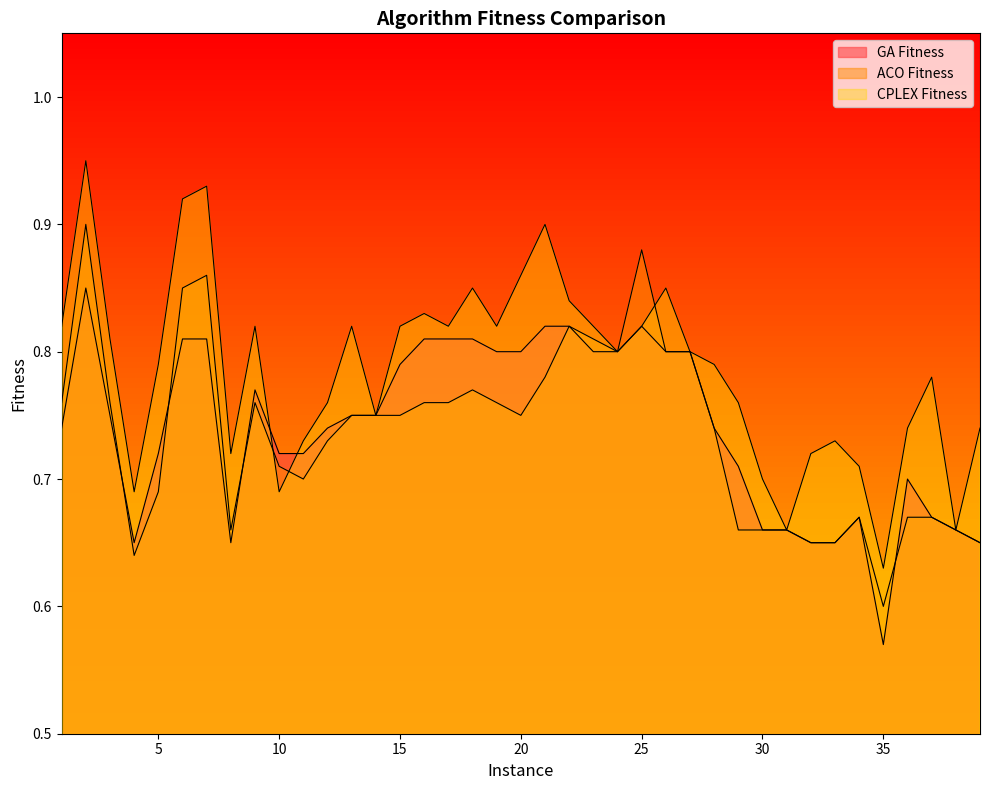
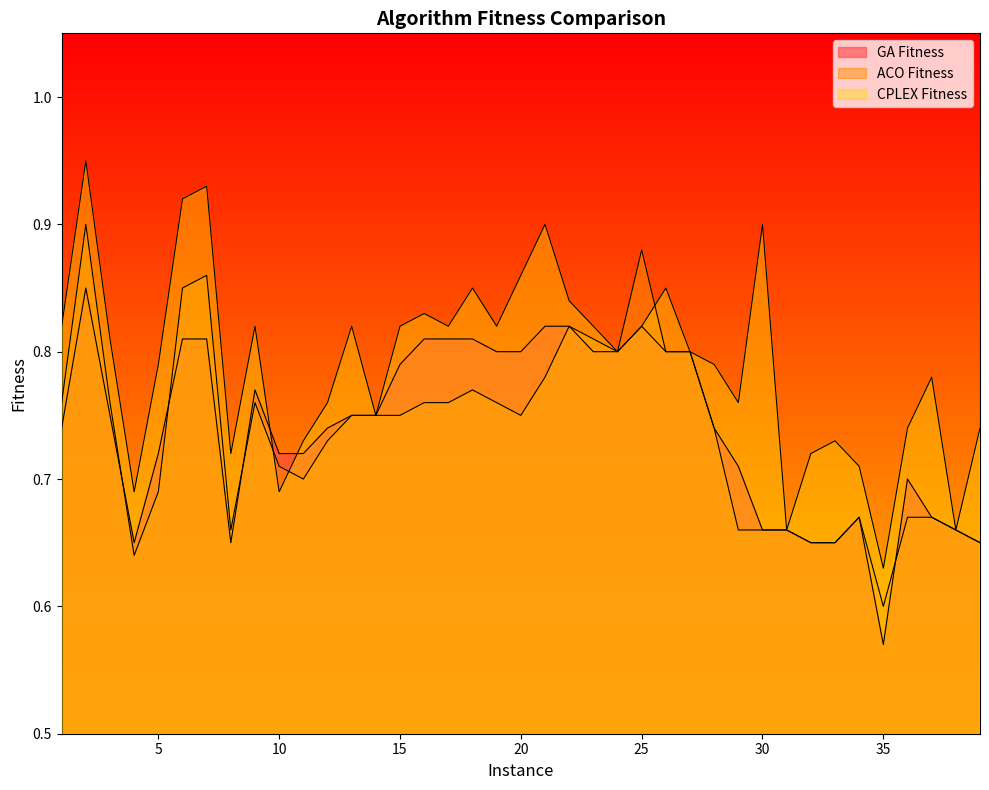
CPLEX Fitness, 30: 0.7 -> 0.9
